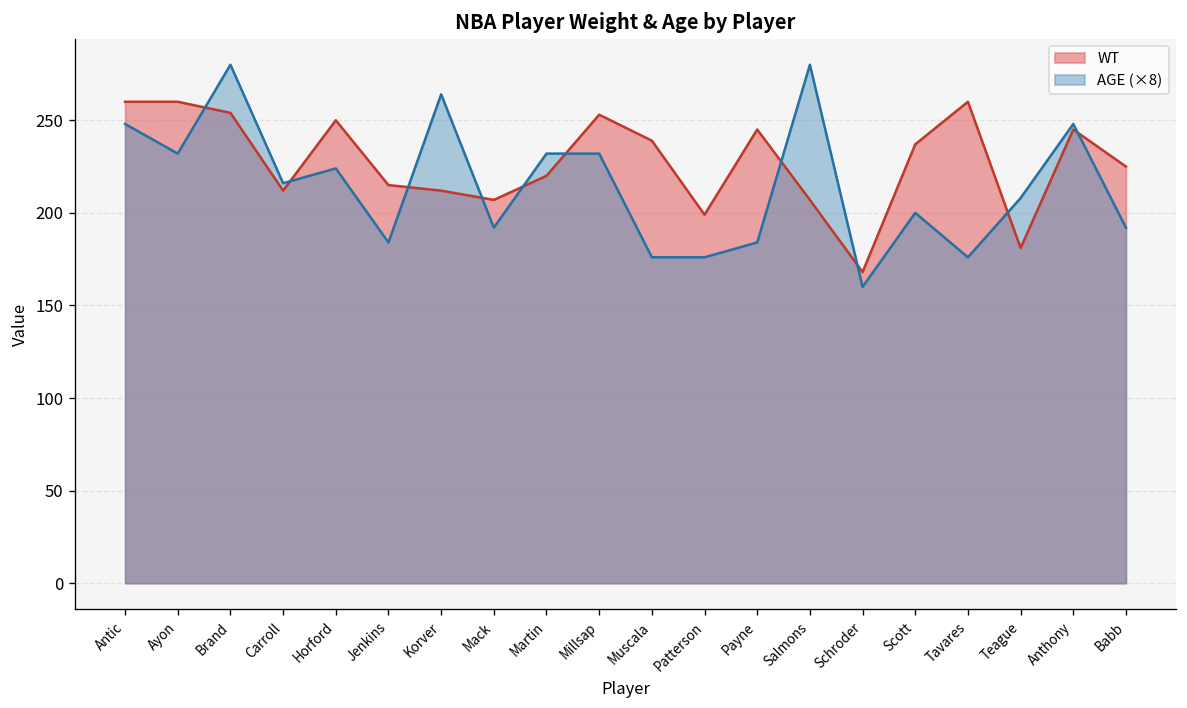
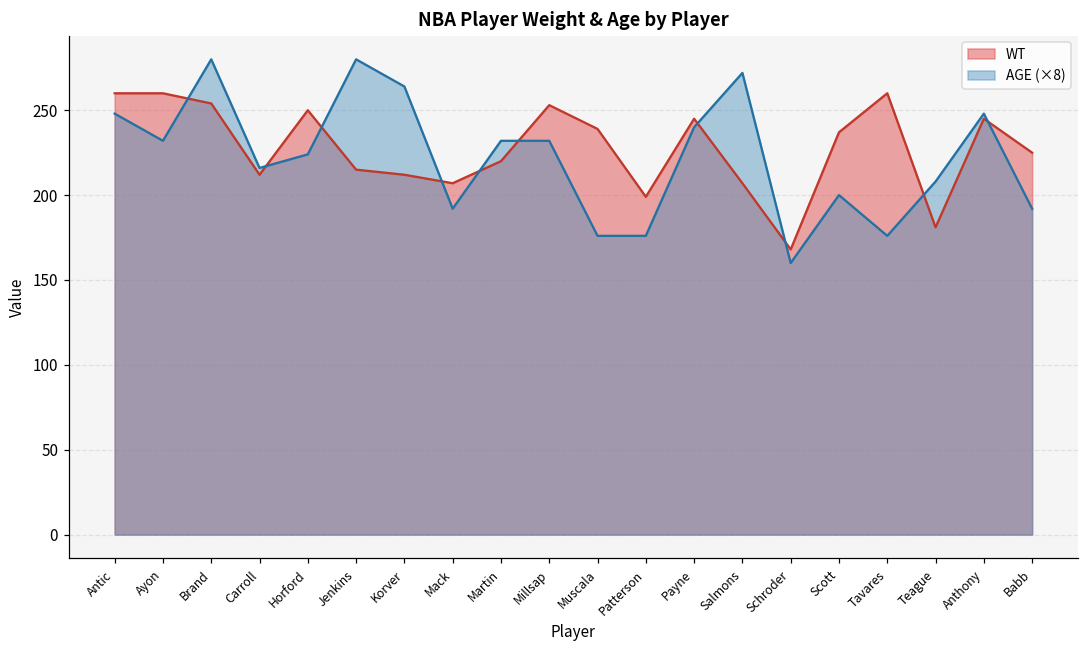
AGE (×8), Jenkins: 184 -> 280
AGE (×8), Payne: 184 -> 240
AGE (×8), Salmons: 280 -> 272
